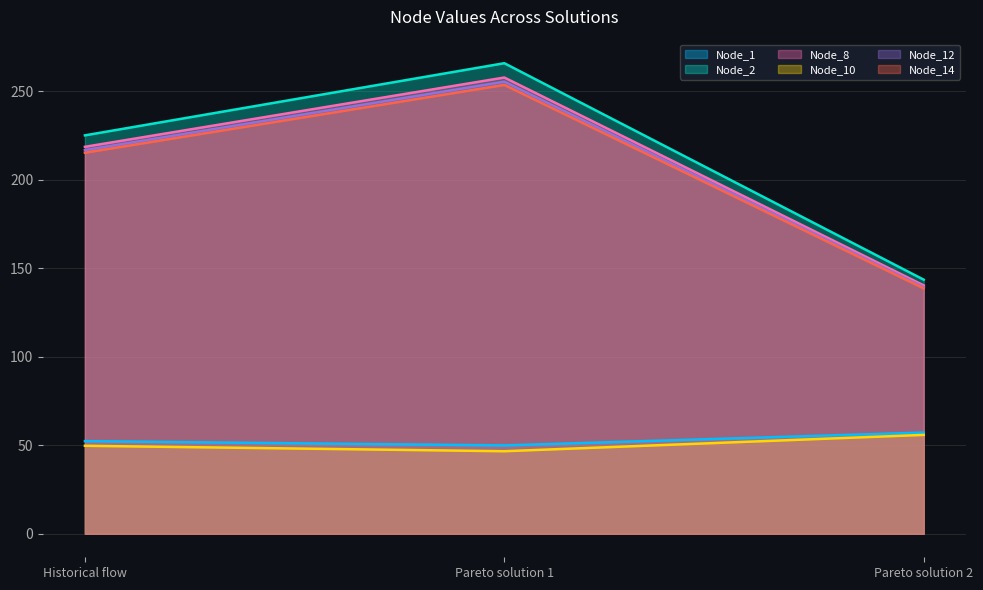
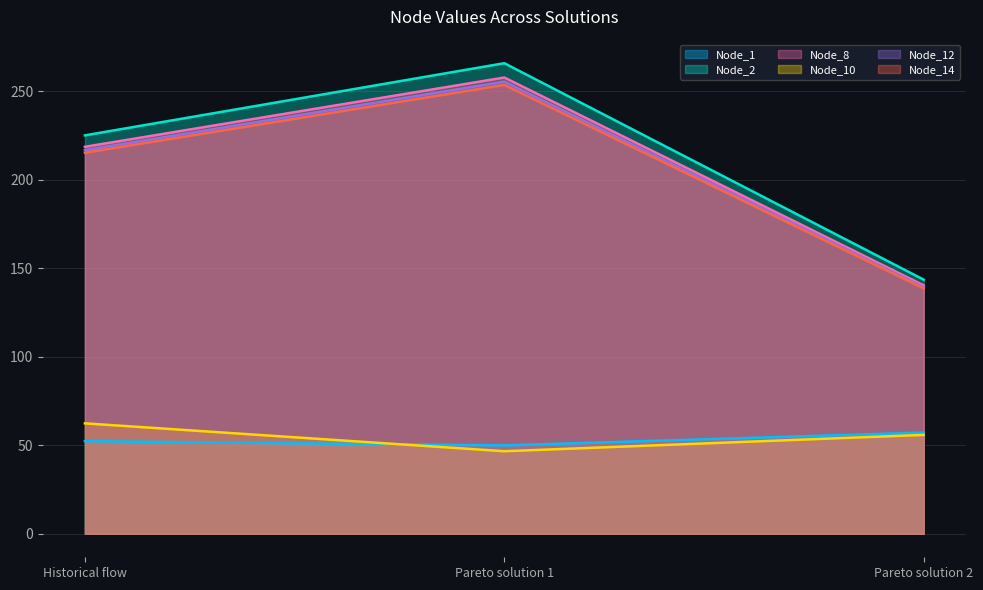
Node_10, Historical flow: 50 -> 62
